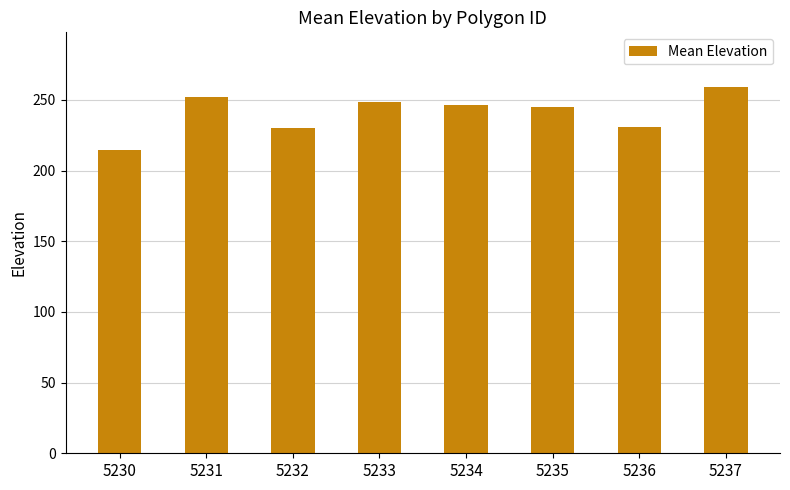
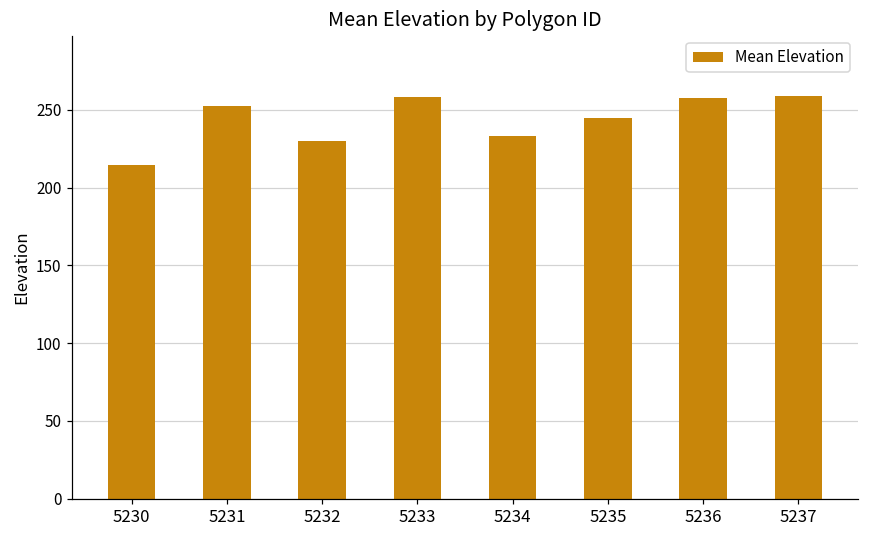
5233: 248 -> 258
5234: 246 -> 233
5236: 231 -> 258
